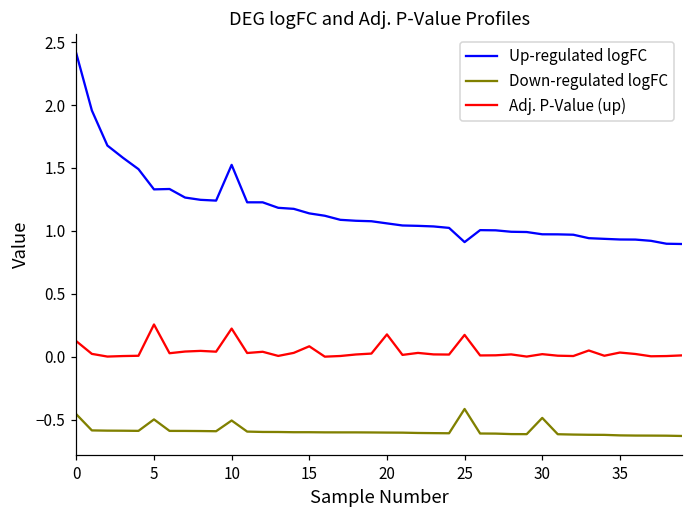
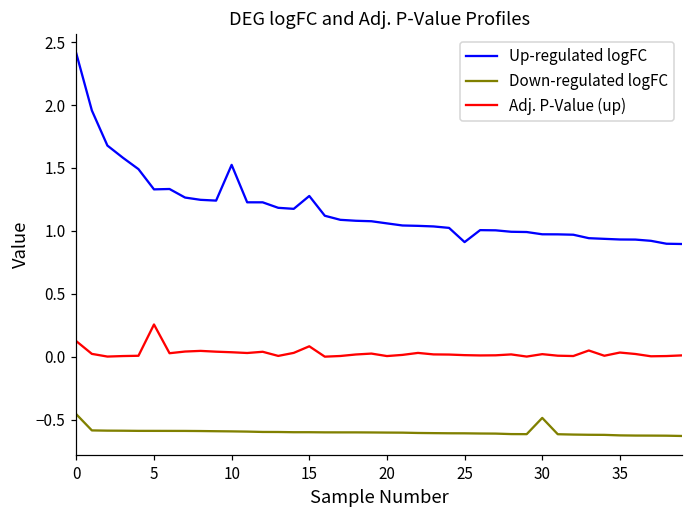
Down-regulated logFC, 5: -0.50 -> -0.59
Down-regulated logFC, 10: -0.51 -> -0.59
Adj. P-Value (up), 10: 0.22 -> 0.04
Up-regulated logFC, 15: 1.14 -> 1.28
Adj. P-Value (up), 20: 0.18 -> 0.01
Down-regulated logFC, 25: -0.42 -> -0.61
Adj. P-Value (up), 25: 0.17 -> 0.01
